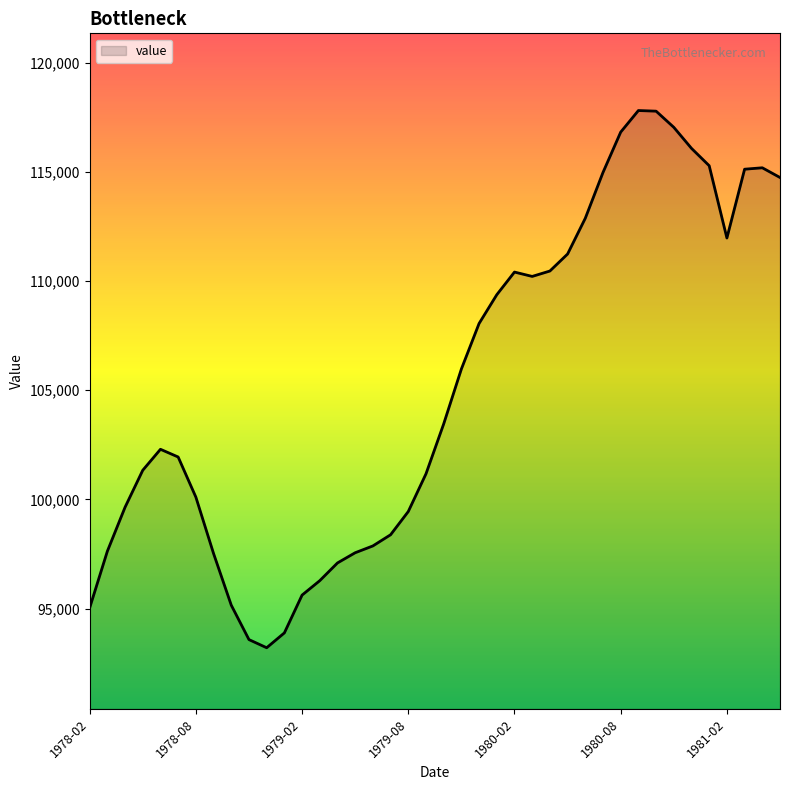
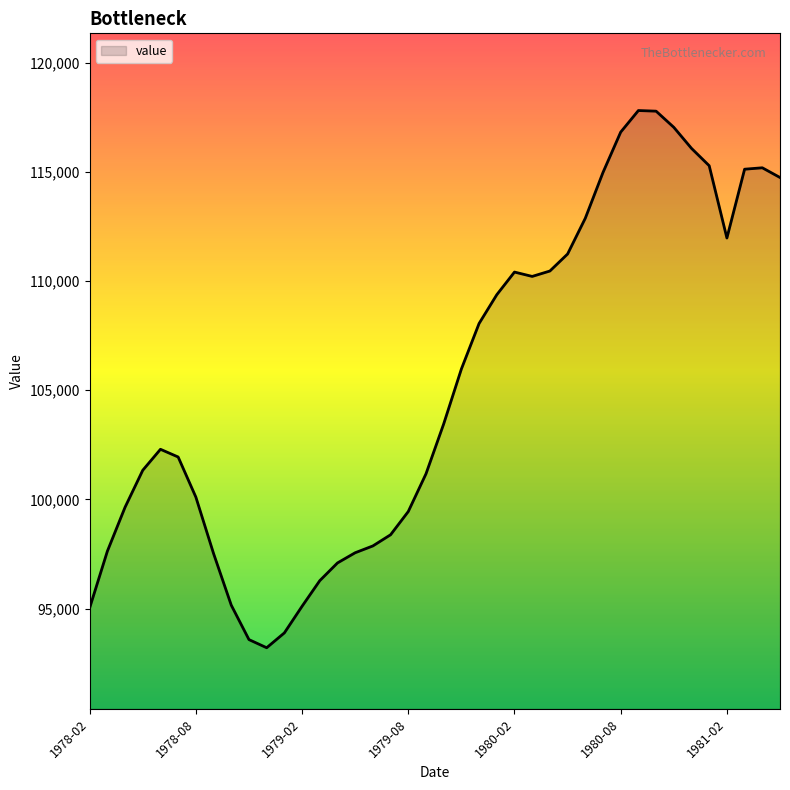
1979-02: 95,600 -> 95,100
